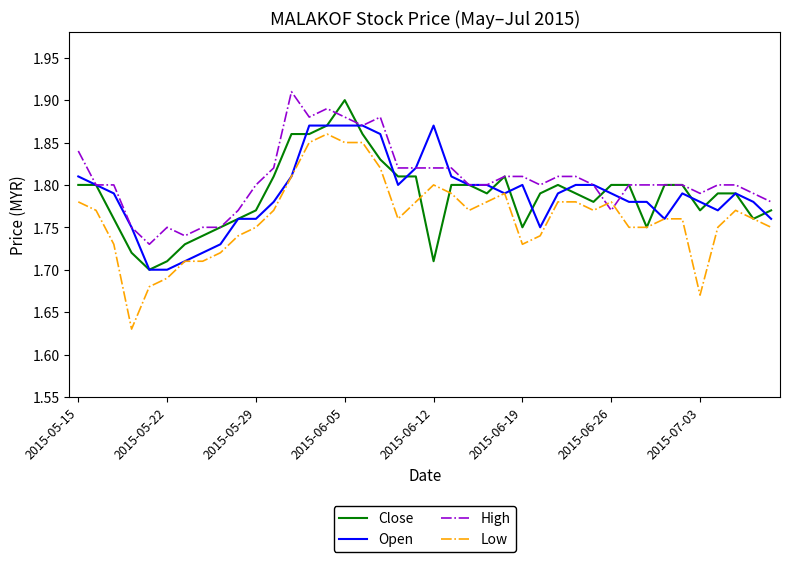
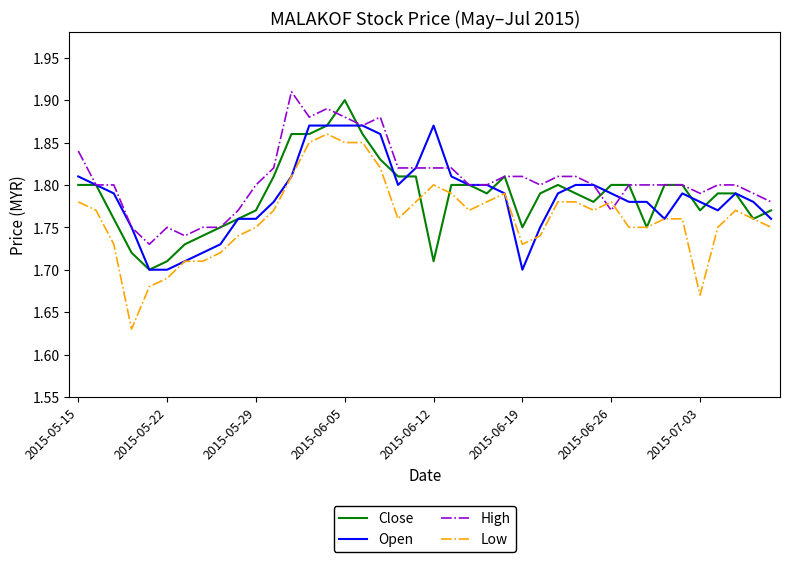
Open, 2015-06-19: 1.8 -> 1.7
